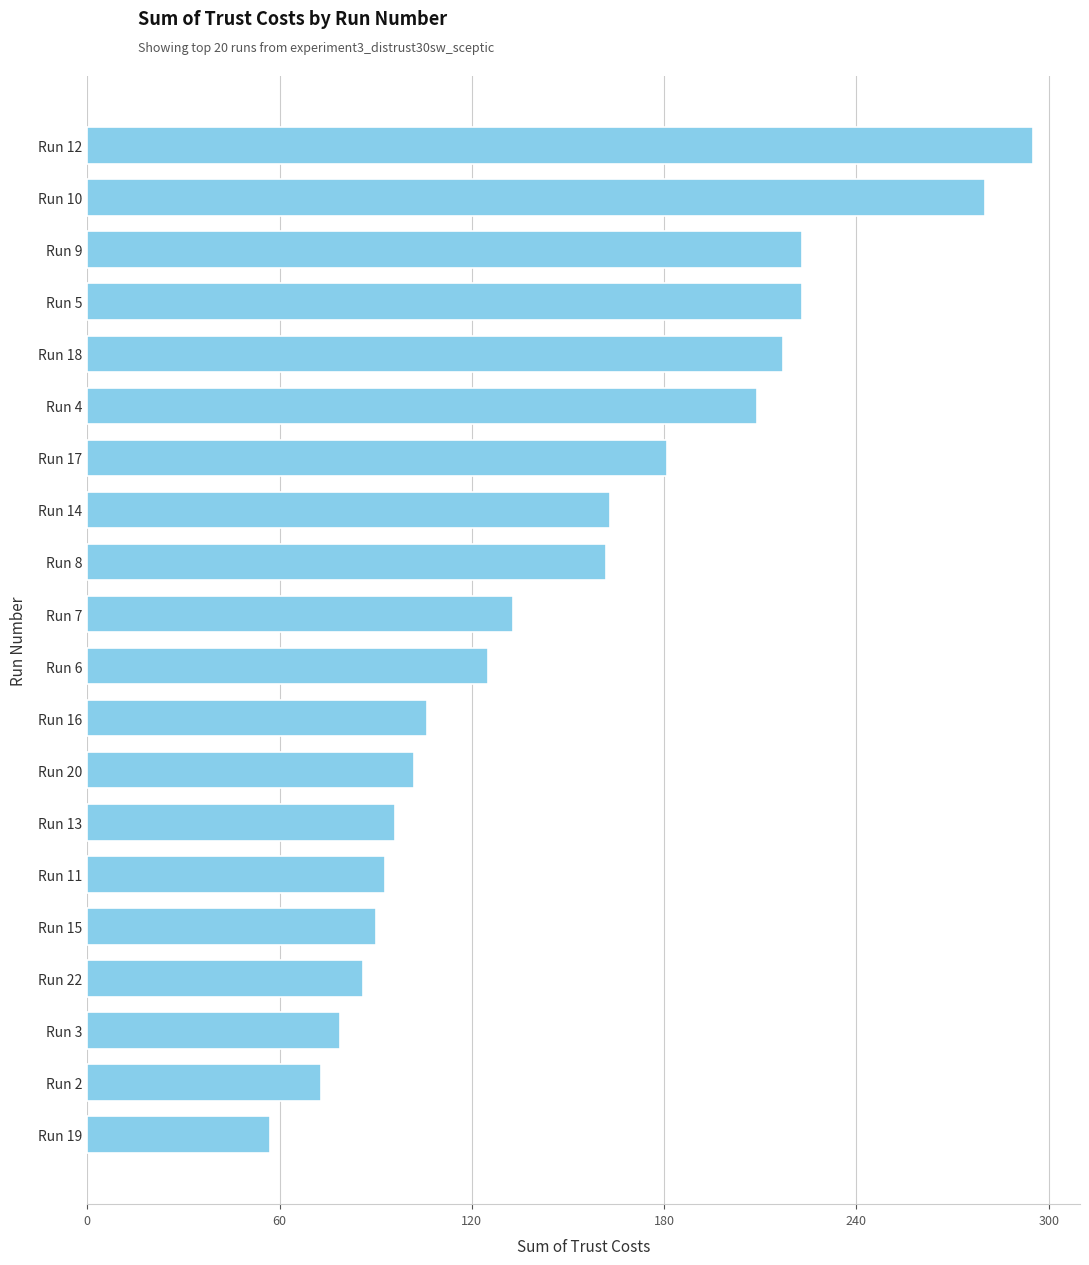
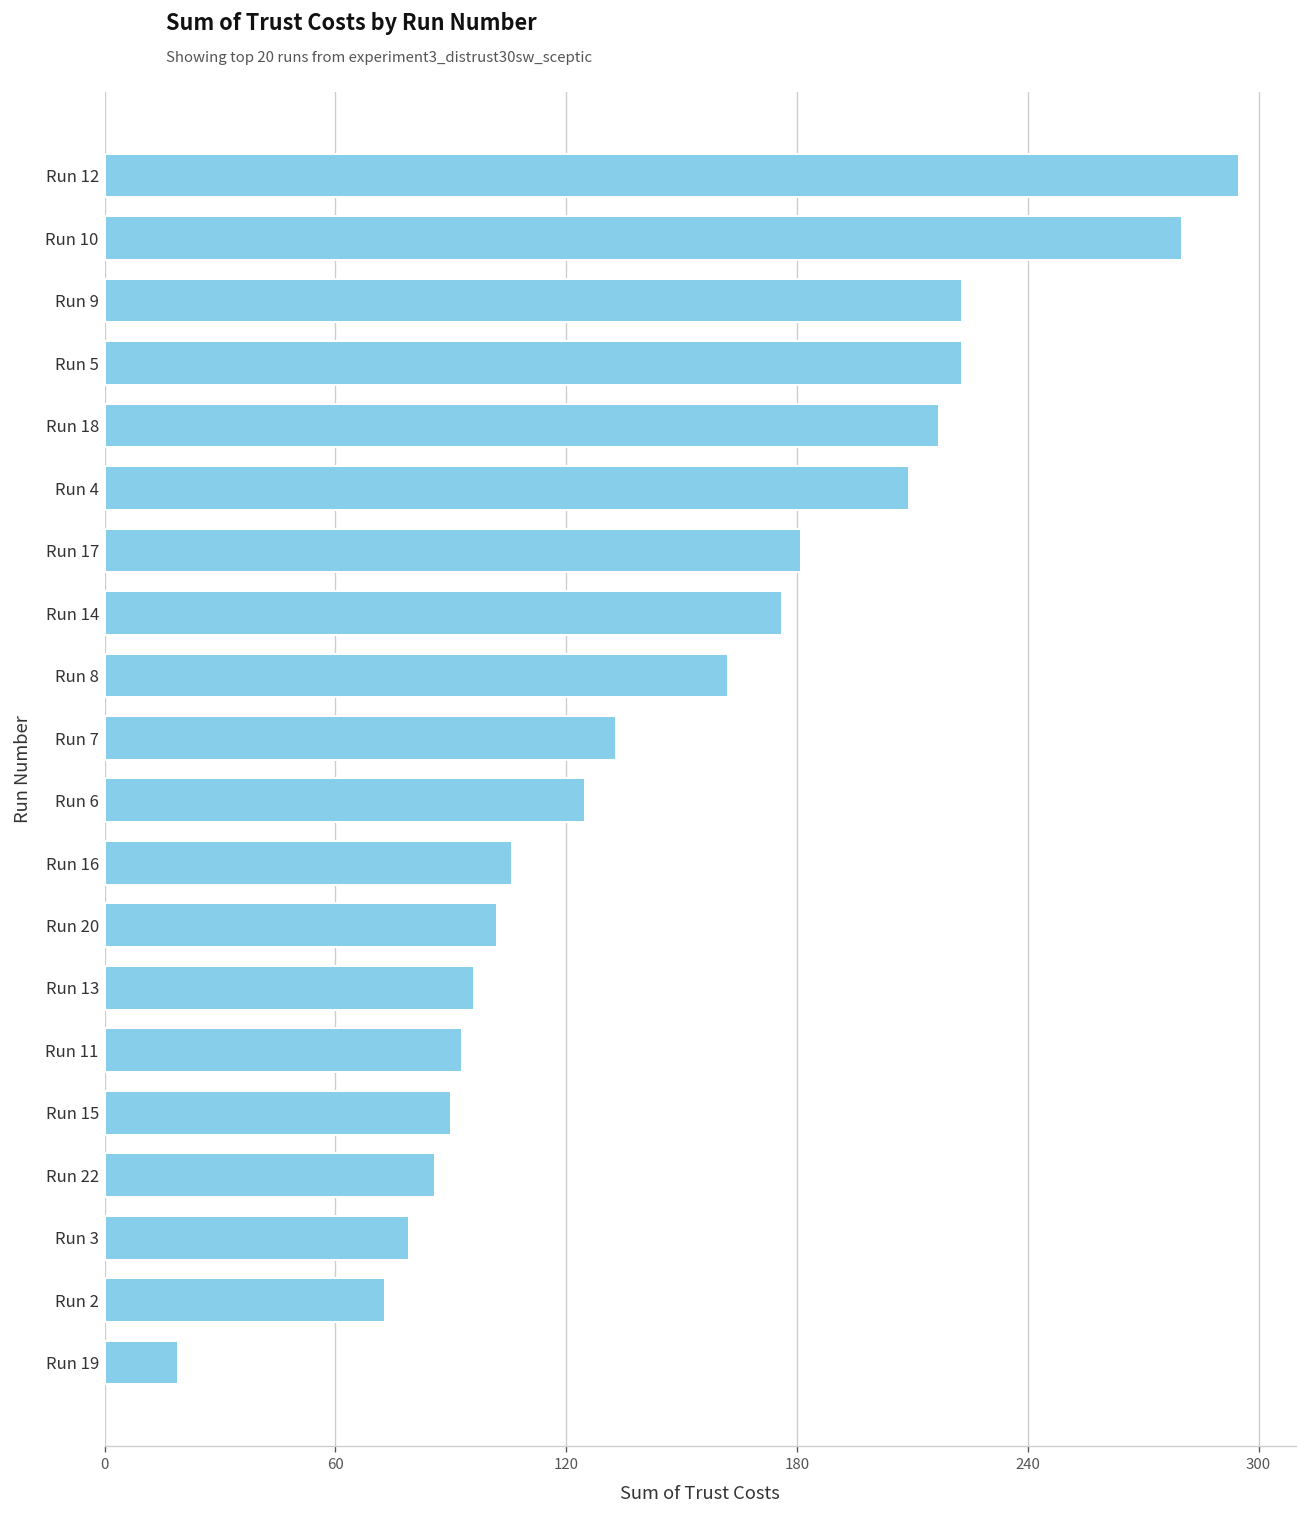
Run 14: 163 -> 176
Run 19: 57 -> 19
